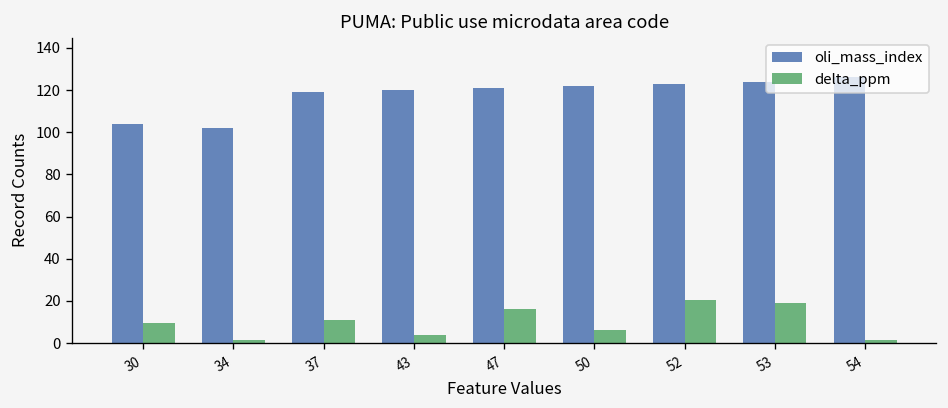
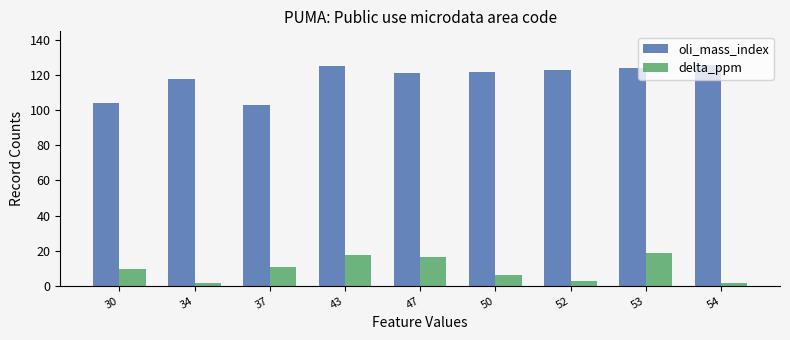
oli_mass_index, 34: 102 -> 118
oli_mass_index, 37: 119 -> 103
oli_mass_index, 43: 120 -> 125
delta_ppm, 43: 4 -> 18
delta_ppm, 52: 20 -> 3
